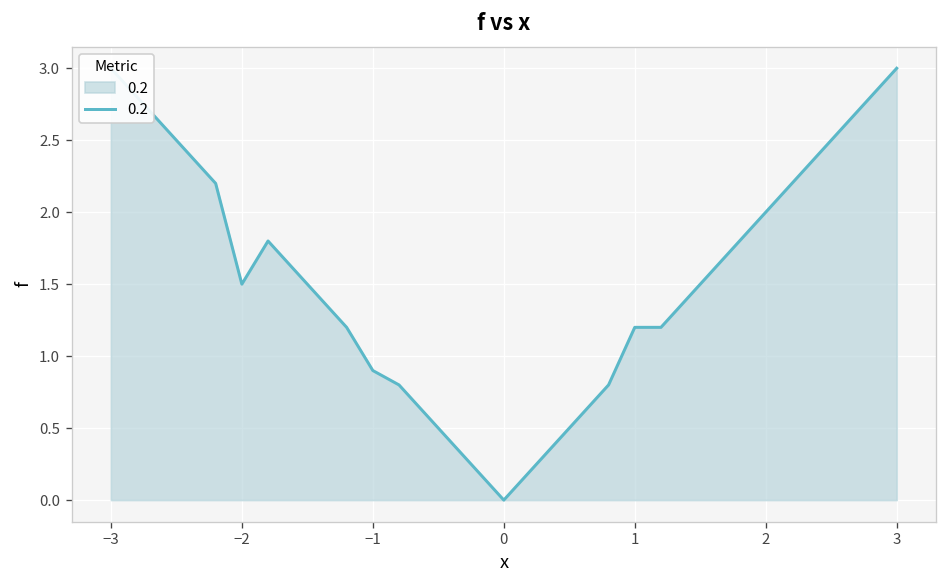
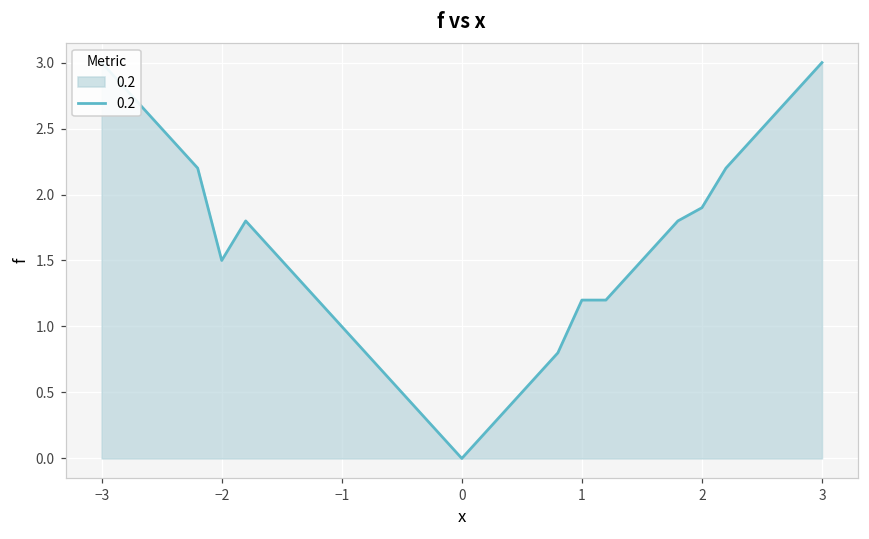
−1: 0.9 -> 1.0
2: 2.0 -> 1.9
